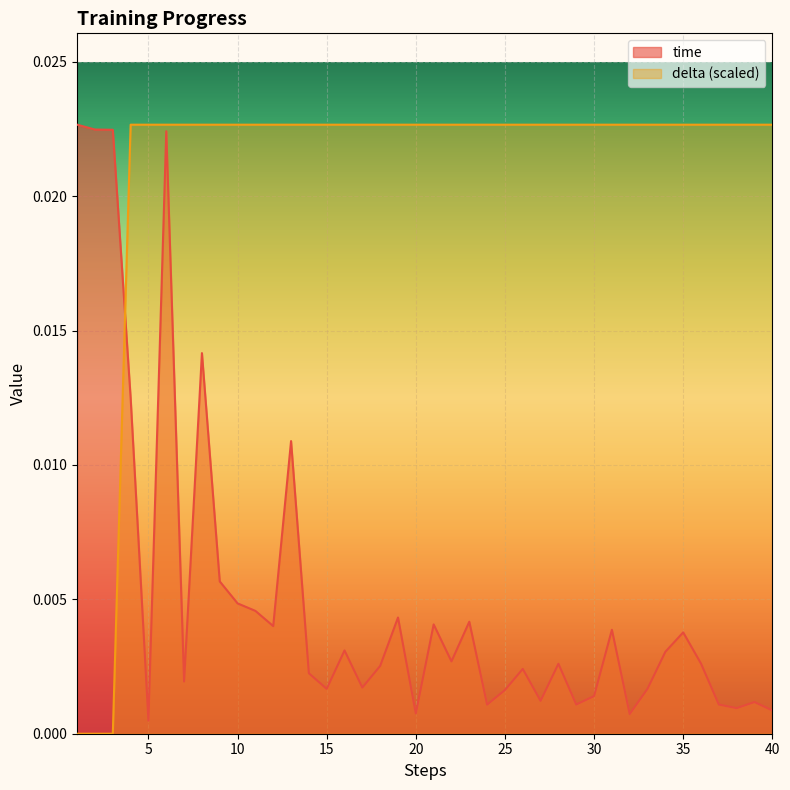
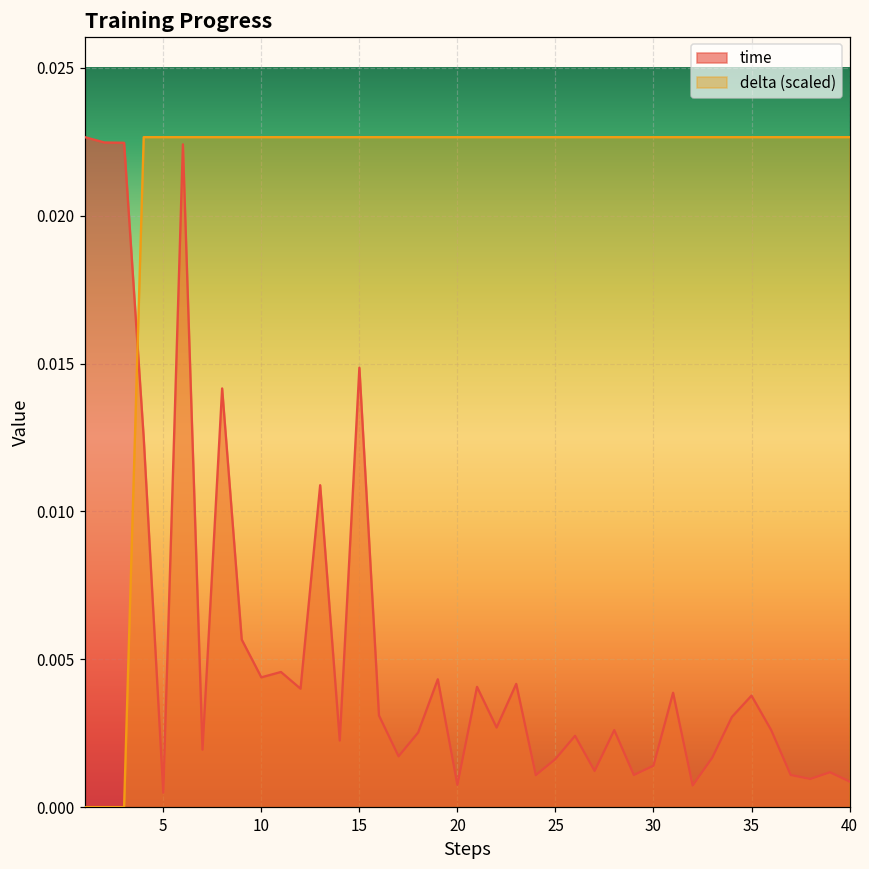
time, 10: 0.0048 -> 0.0044
time, 15: 0.0017 -> 0.0149
